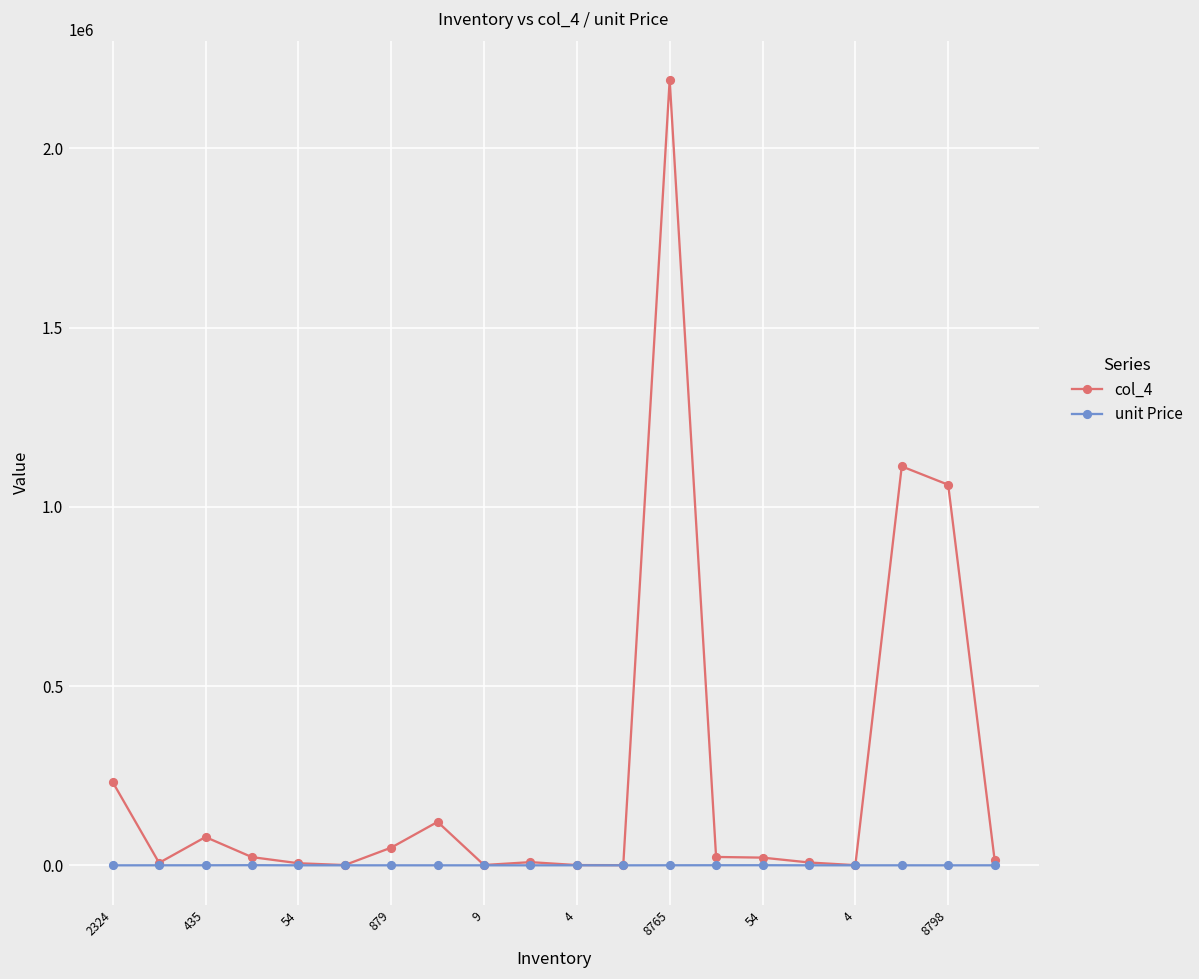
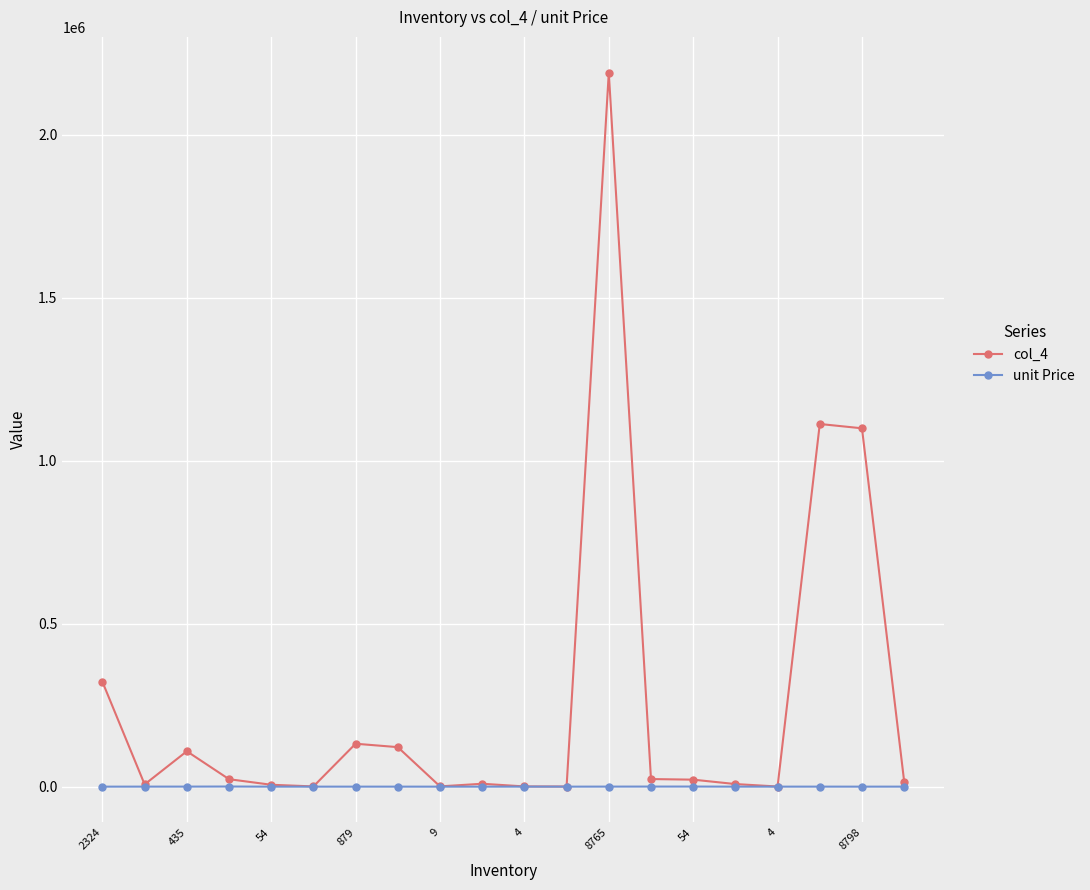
col_4, 2324: 230000 -> 320000
col_4, 435: 80000 -> 110000
col_4, 879: 50000 -> 130000
col_4, 8798: 1060000 -> 1100000
